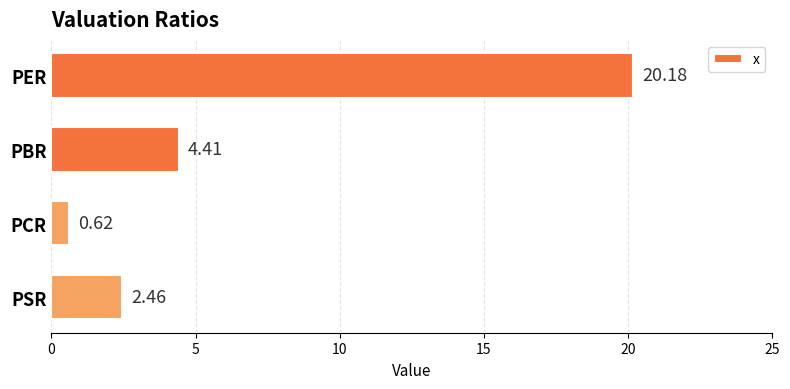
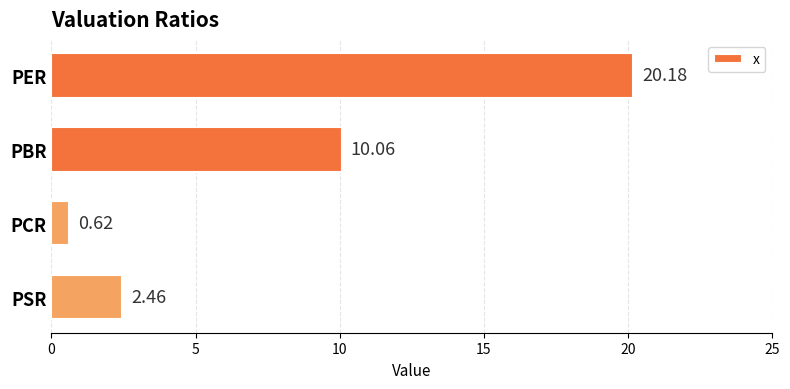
PBR: 4.41 -> 10.06
